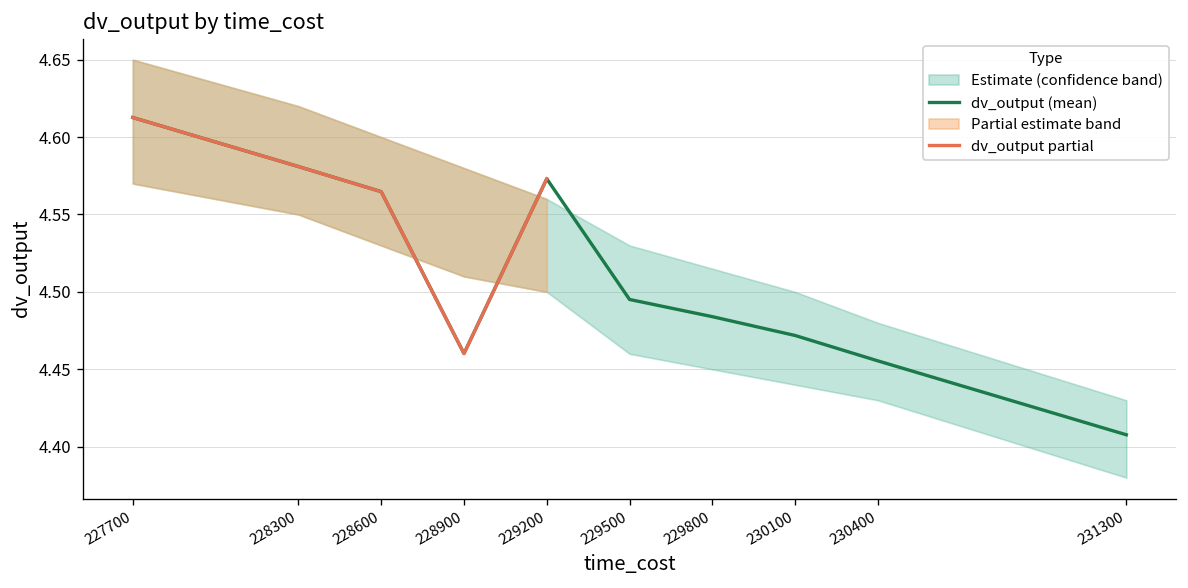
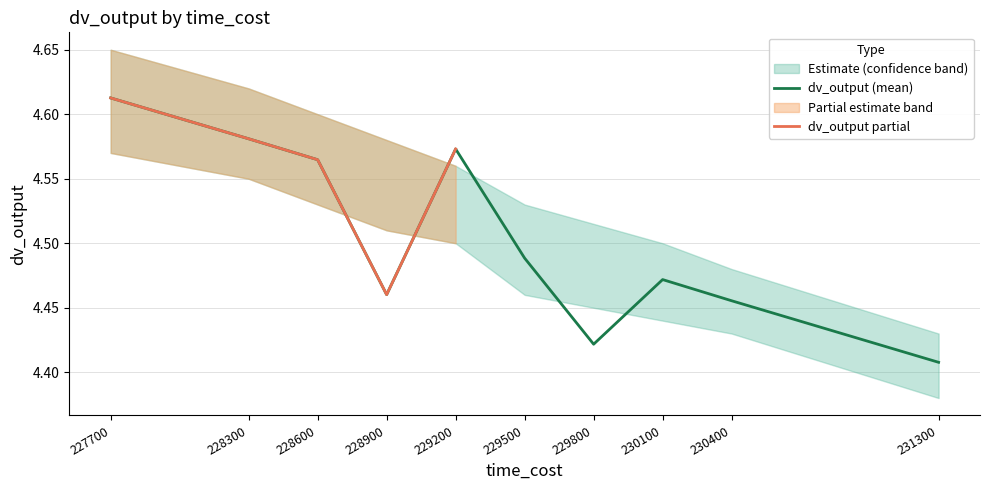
dv_output (mean), 229500: 4.495 -> 4.488
dv_output (mean), 229800: 4.484 -> 4.422
